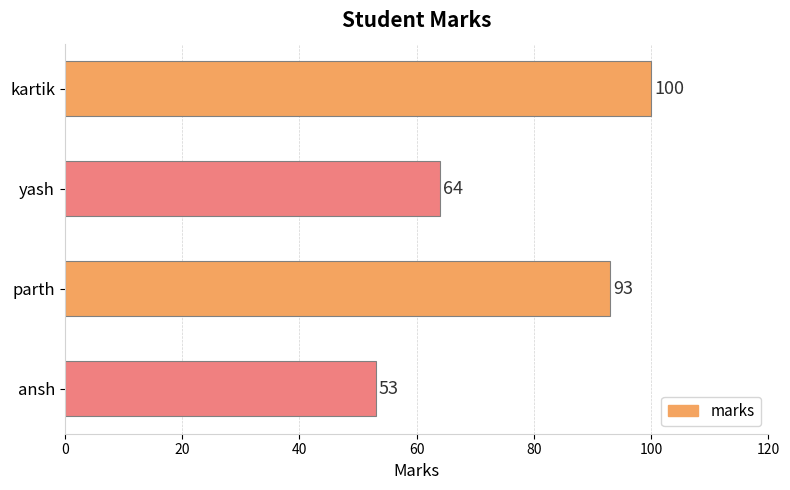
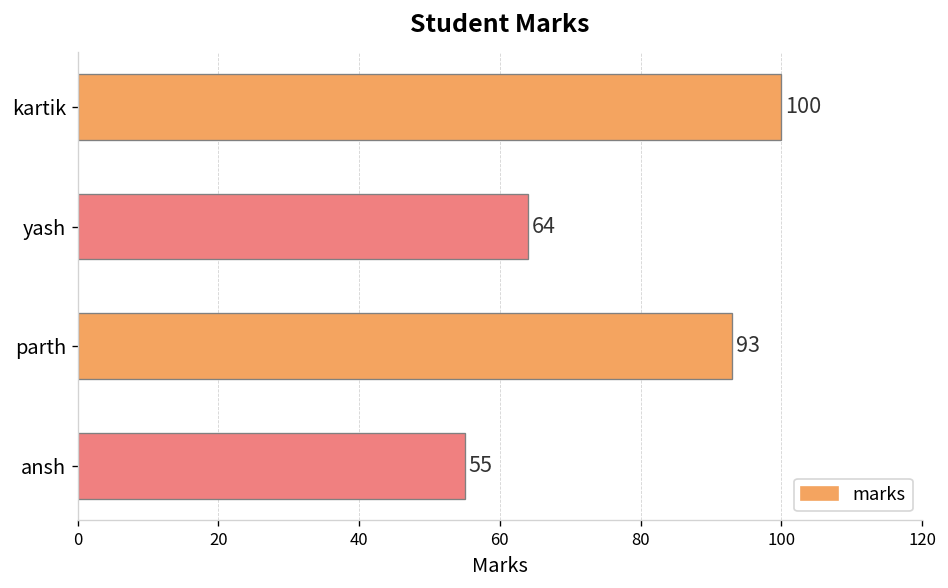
ansh: 53 -> 55
